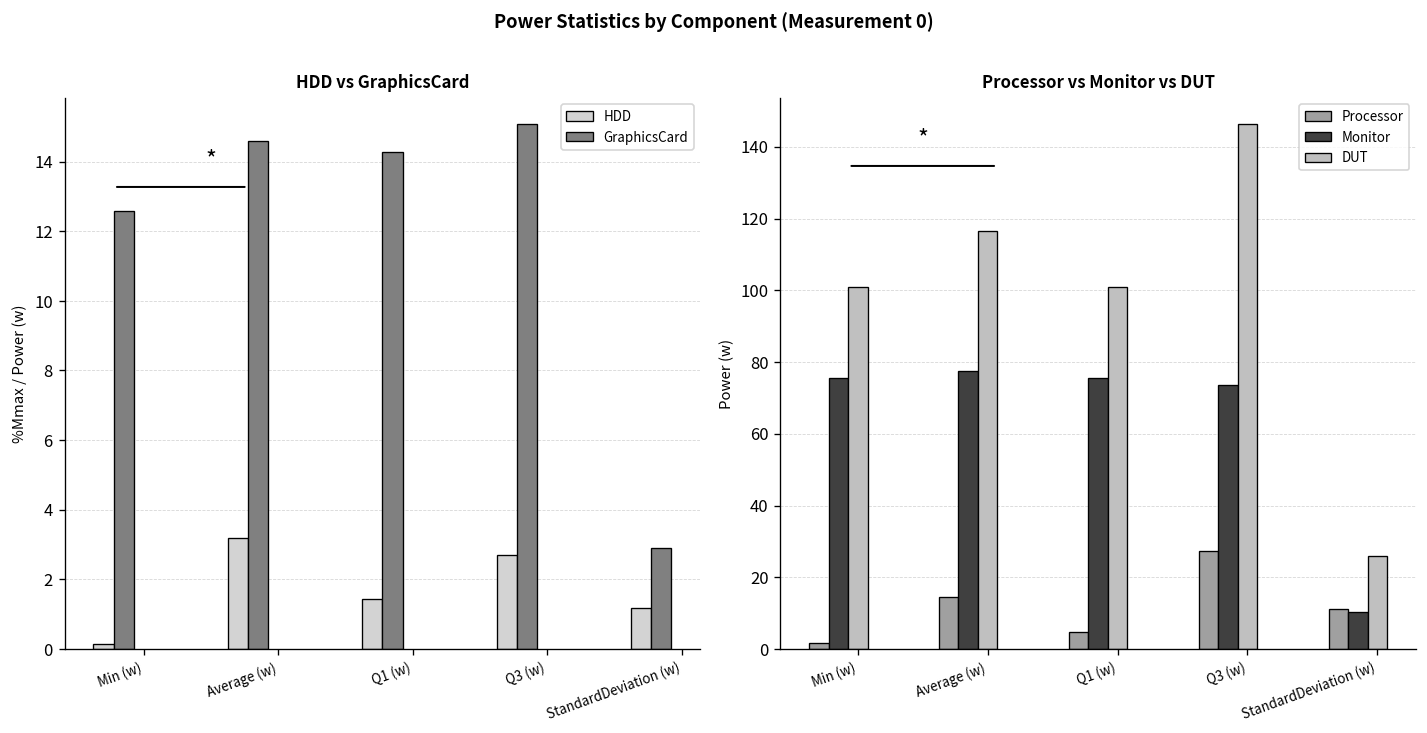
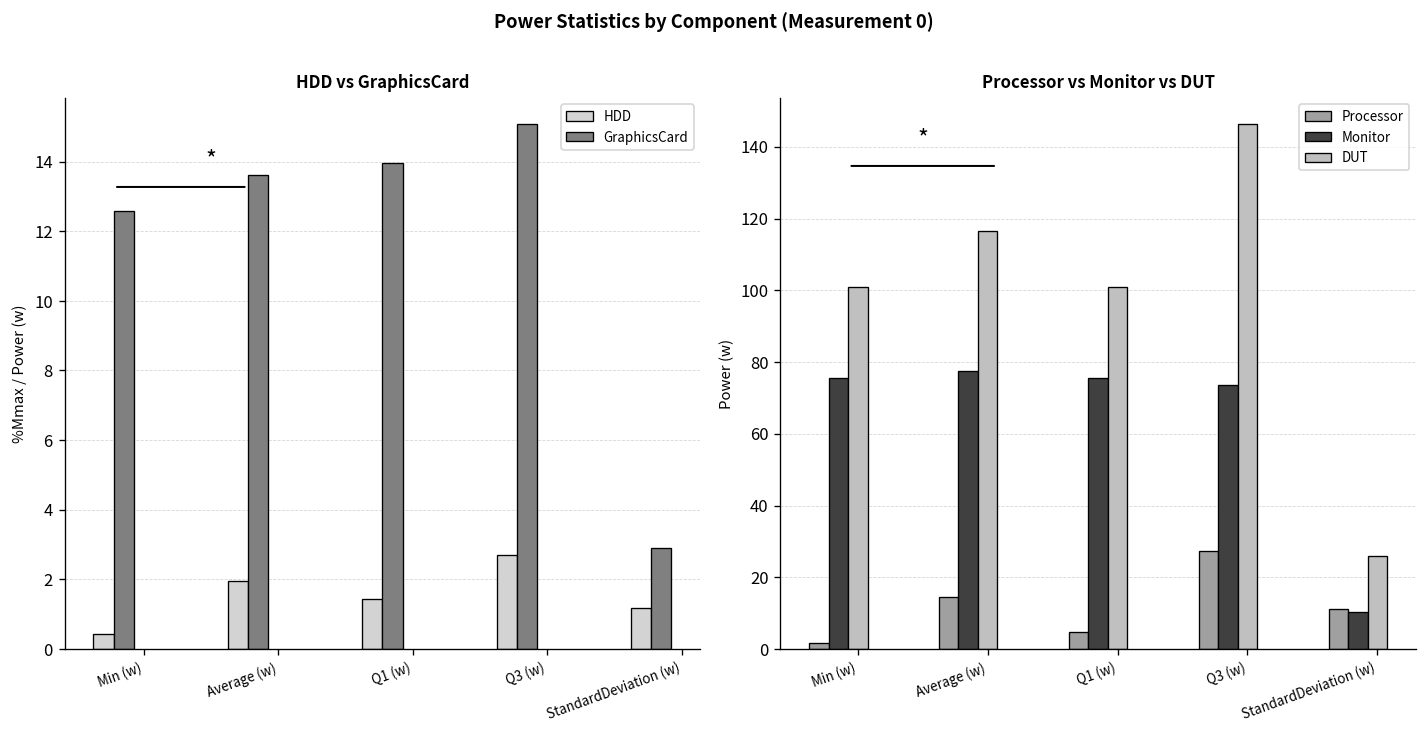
HDD vs GraphicsCard, HDD, Min (w): 0.1 -> 0.4
HDD vs GraphicsCard, HDD, Average (w): 3.2 -> 2.0
HDD vs GraphicsCard, GraphicsCard, Average (w): 14.6 -> 13.6
HDD vs GraphicsCard, GraphicsCard, Q1 (w): 14.3 -> 14.0
